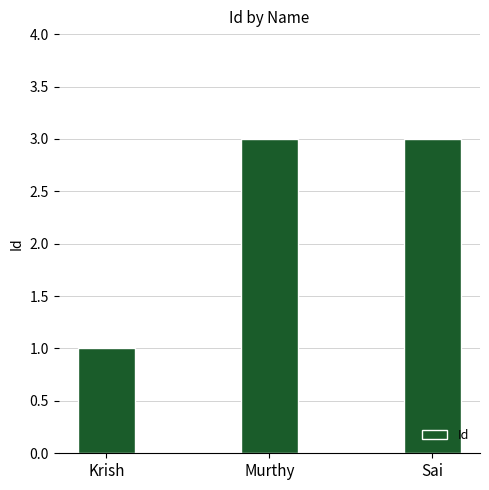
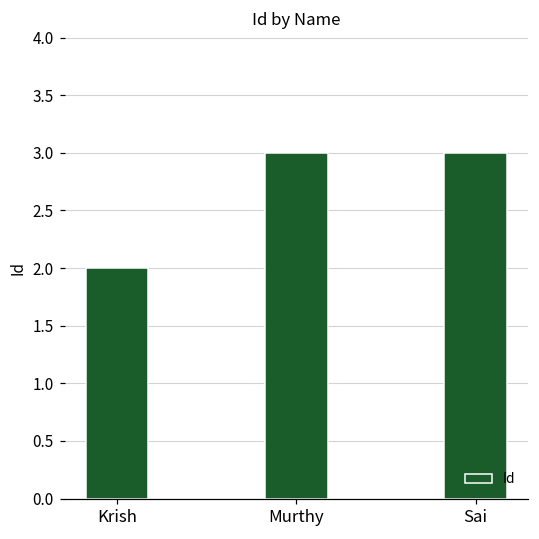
Krish: 1 -> 2
